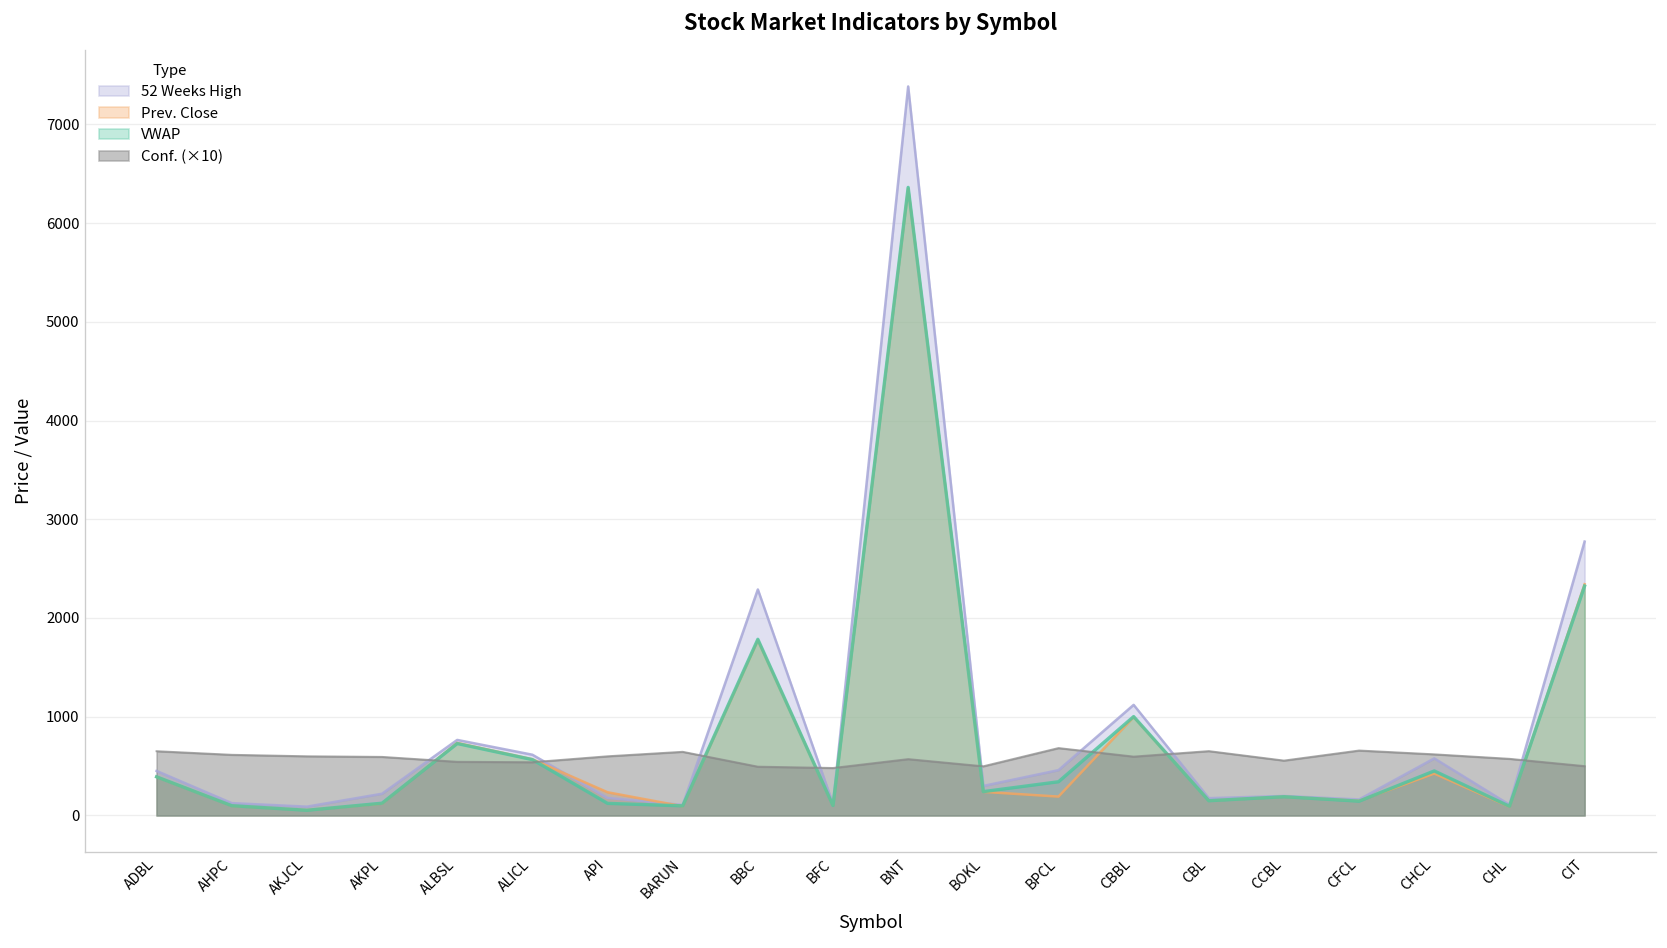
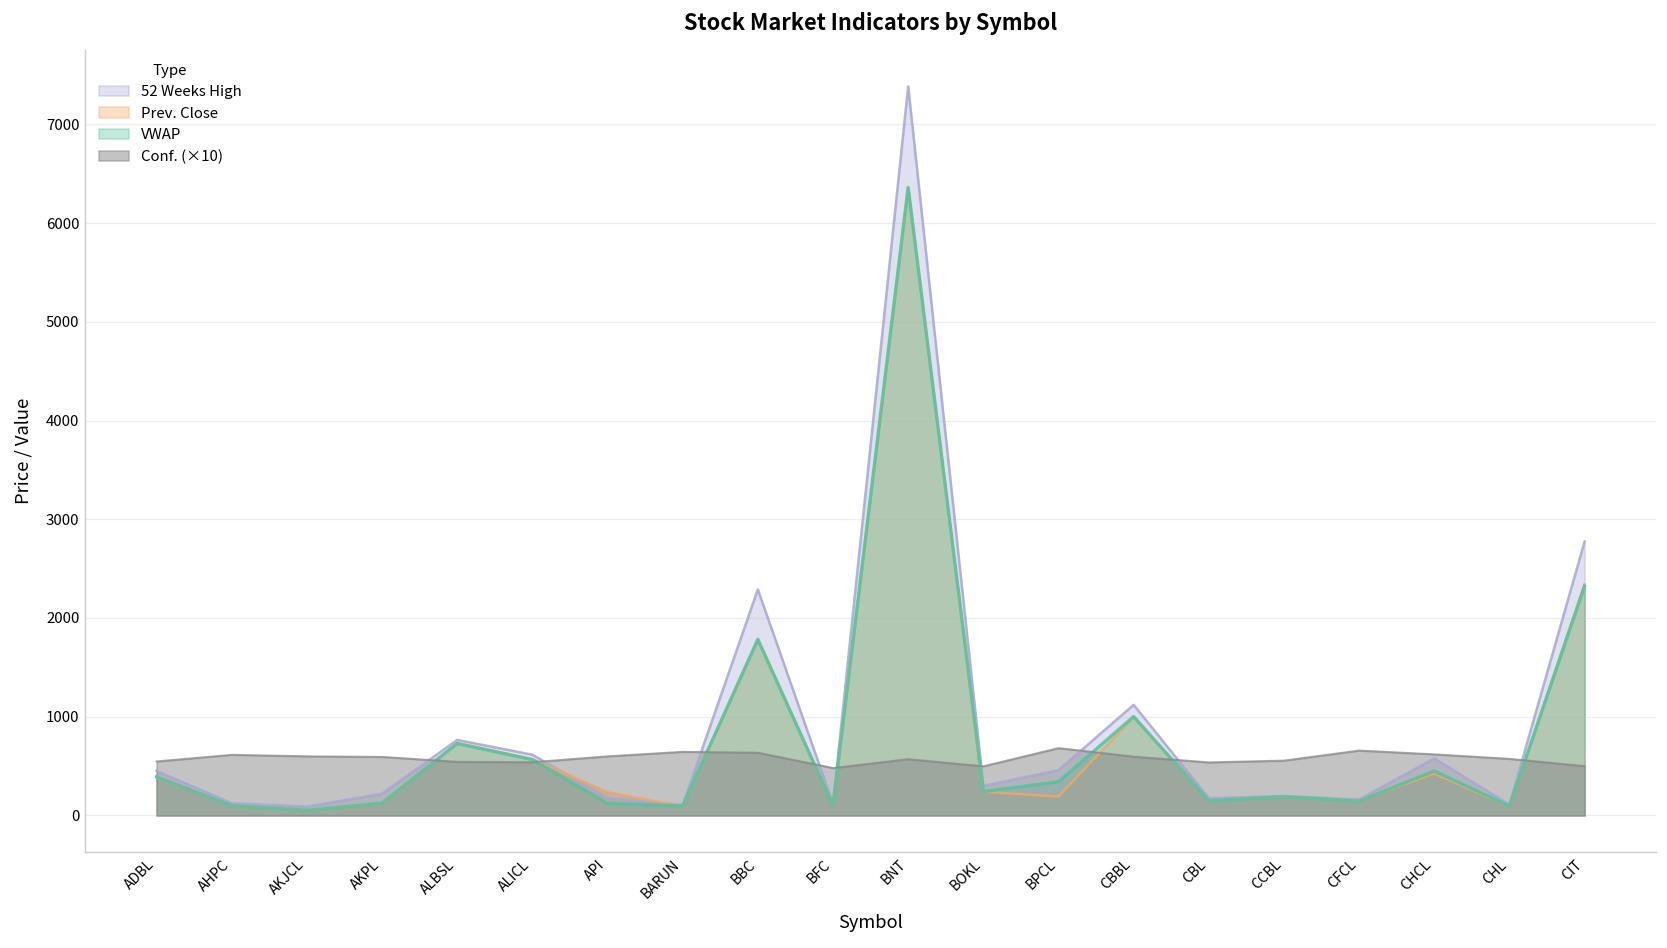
Conf. (×10), ADBL: 700 -> 500
Conf. (×10), BBC: 500 -> 600
Conf. (×10), CBL: 700 -> 500
